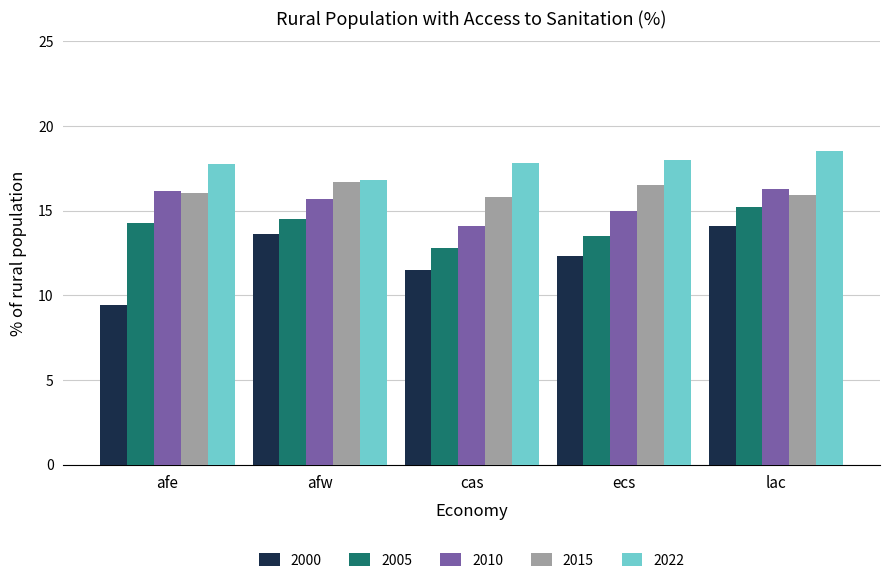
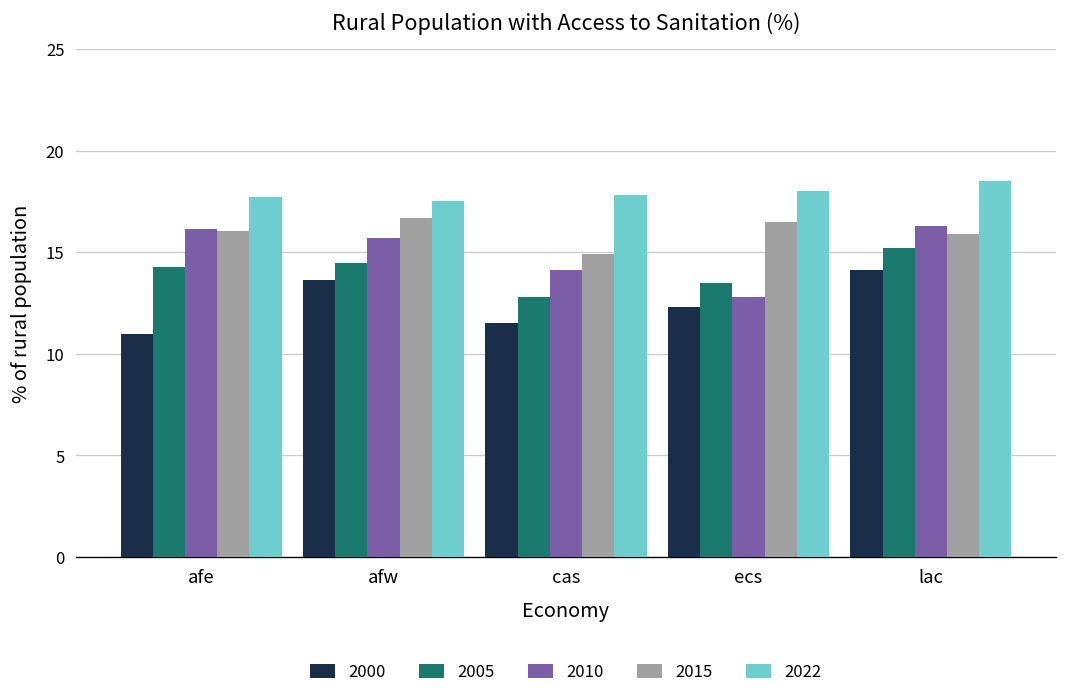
2000, afe: 9.4 -> 11.0
2022, afw: 16.8 -> 17.5
2015, cas: 15.8 -> 14.9
2010, ecs: 15.0 -> 12.8
